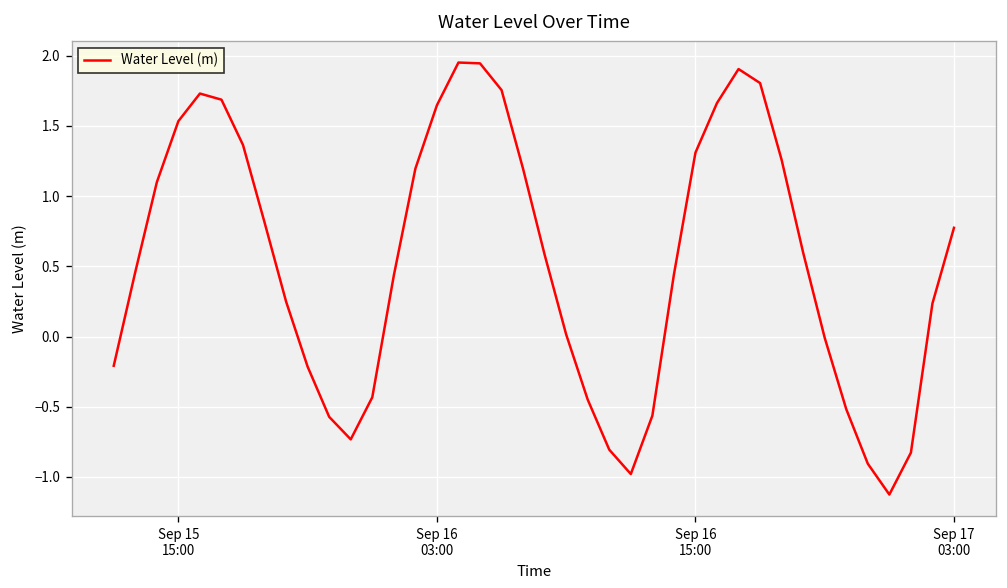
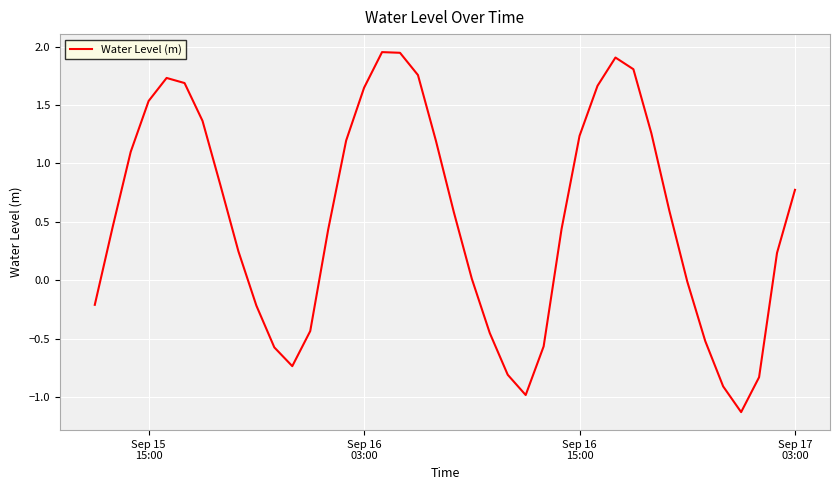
Sep 16 15:00: 1.31 -> 1.24
